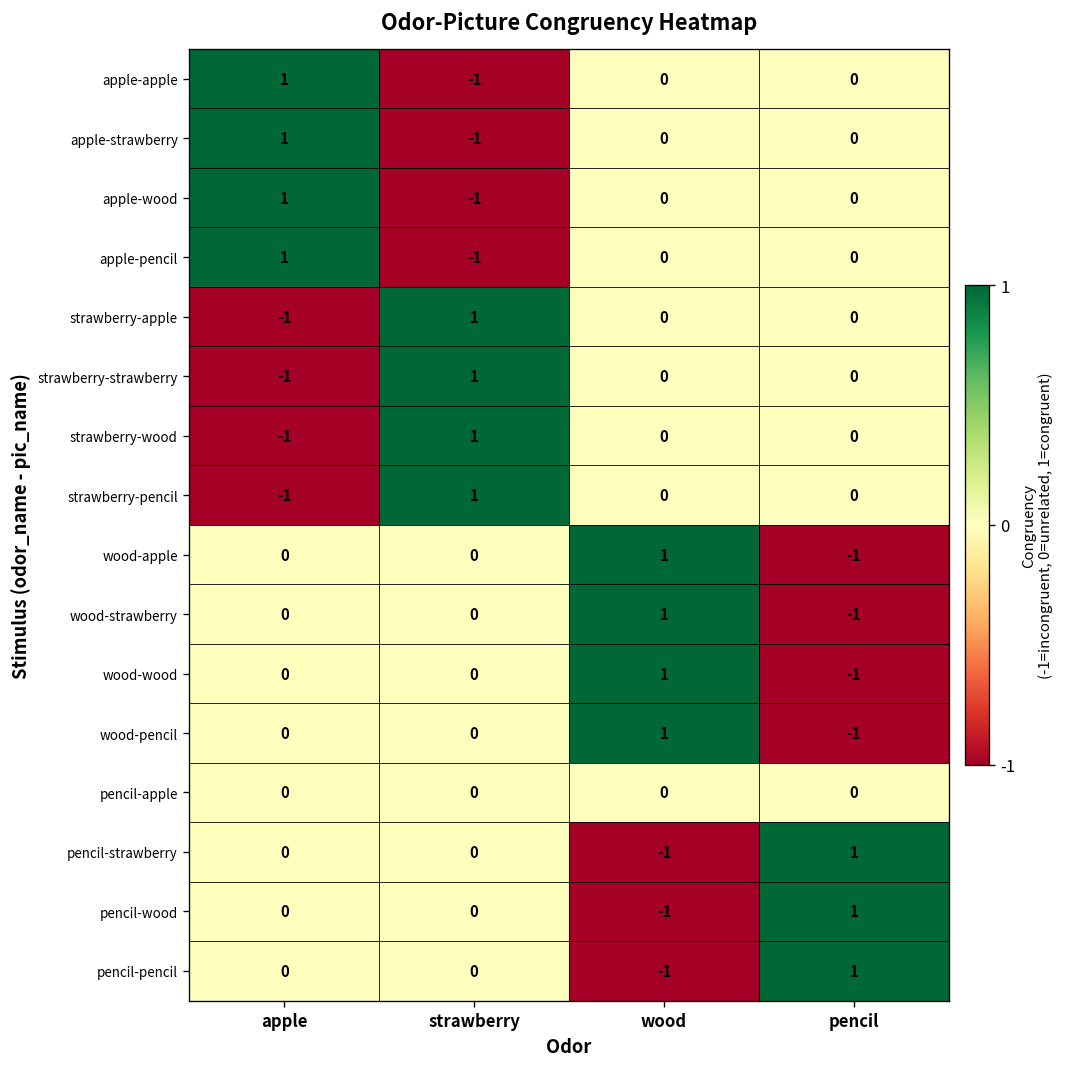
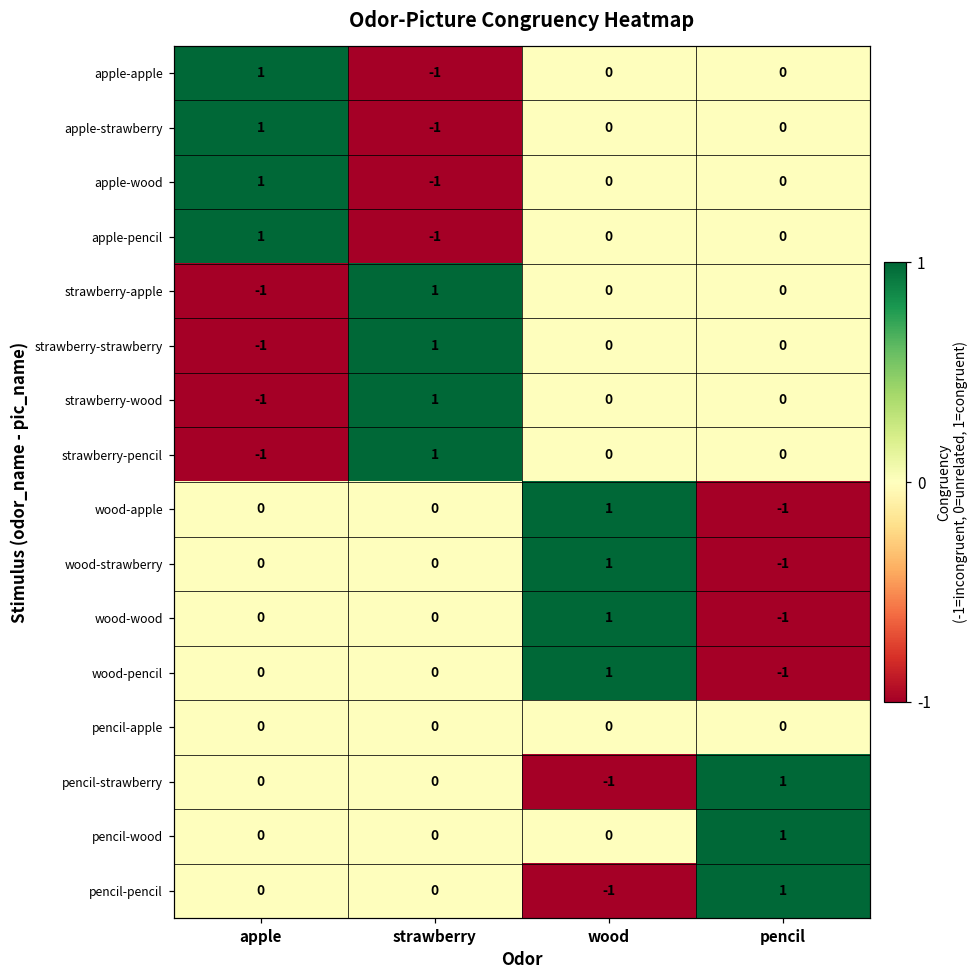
pencil-wood, wood: -1 -> 0
